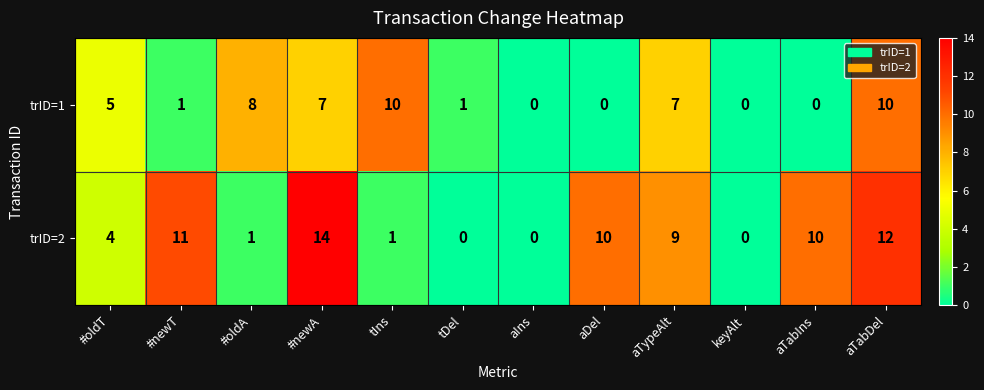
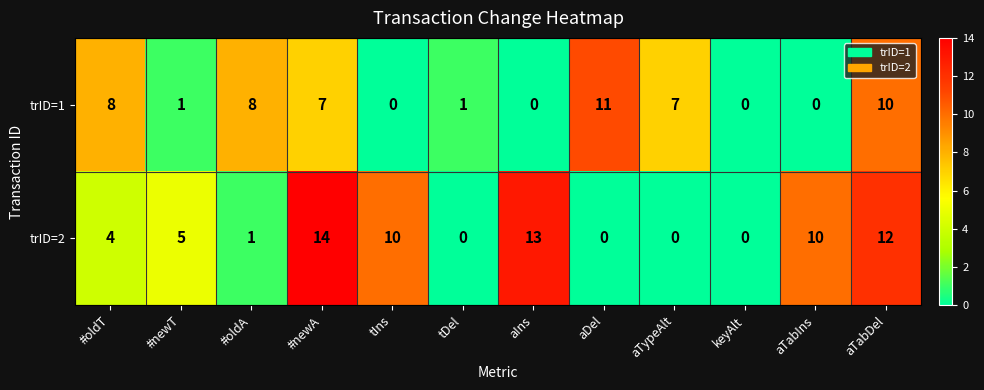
trID=1, #oldT: 5 -> 8
trID=1, tIns: 10 -> 0
trID=1, aDel: 0 -> 11
trID=2, #newT: 11 -> 5
trID=2, tIns: 1 -> 10
trID=2, aIns: 0 -> 13
trID=2, aDel: 10 -> 0
trID=2, aTypeAlt: 9 -> 0
